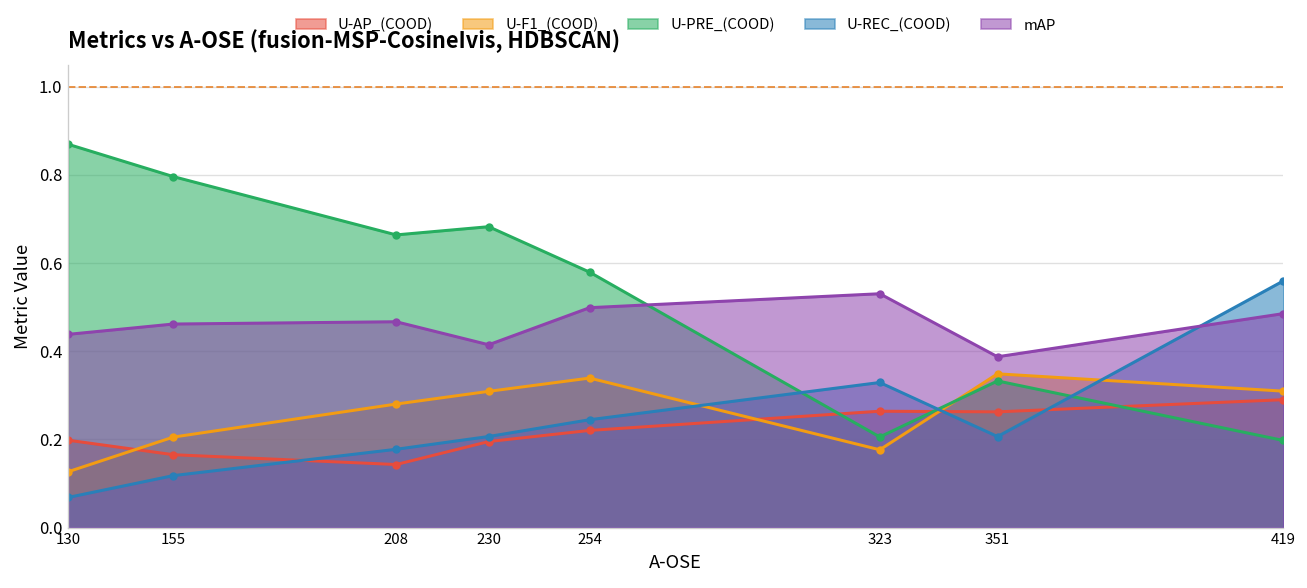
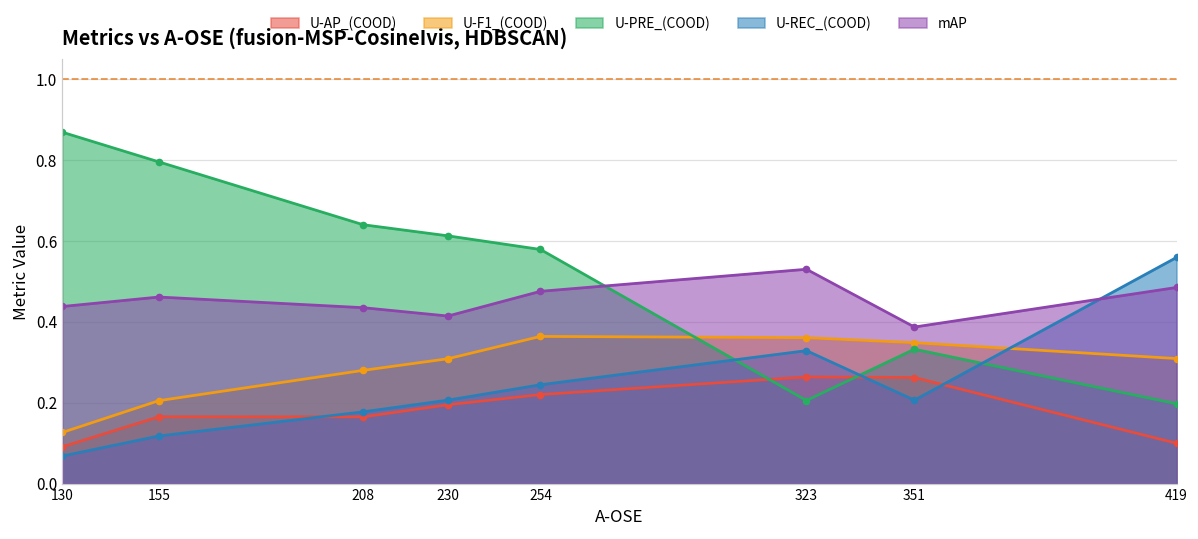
U-AP_(COOD), 130: 0.20 -> 0.09
U-AP_(COOD), 208: 0.14 -> 0.16
U-PRE_(COOD), 208: 0.66 -> 0.64
mAP, 208: 0.47 -> 0.44
U-PRE_(COOD), 230: 0.68 -> 0.61
U-F1_(COOD), 254: 0.34 -> 0.36
mAP, 254: 0.50 -> 0.48
U-F1_(COOD), 323: 0.18 -> 0.36
U-AP_(COOD), 419: 0.29 -> 0.10
